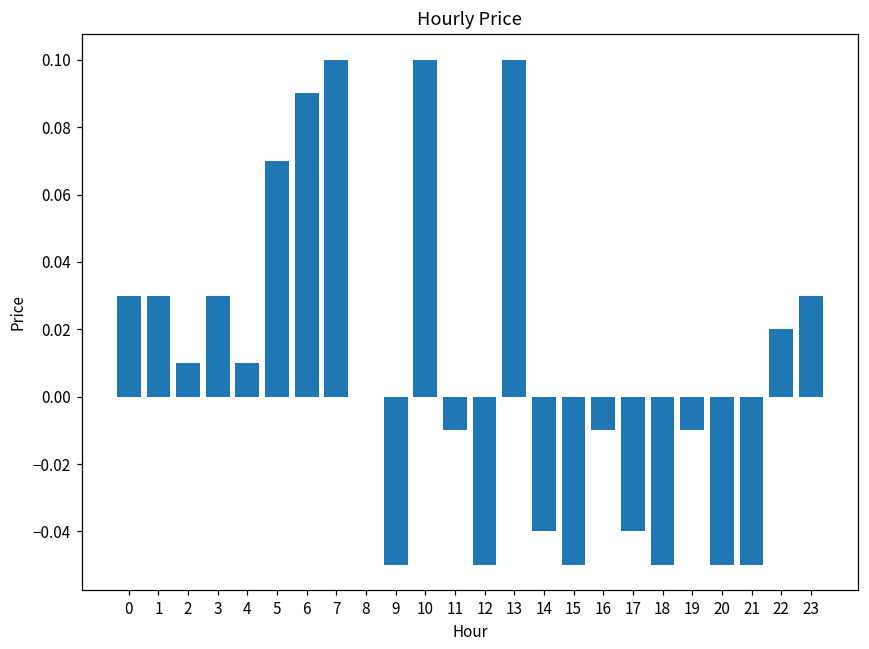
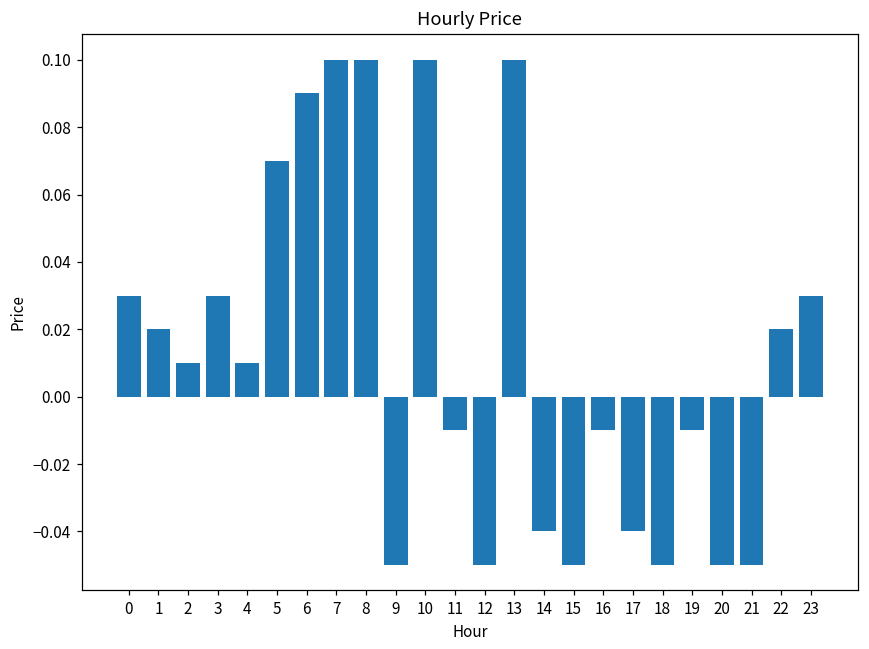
1: 0.03 -> 0.02
8: 0.0 -> 0.1
